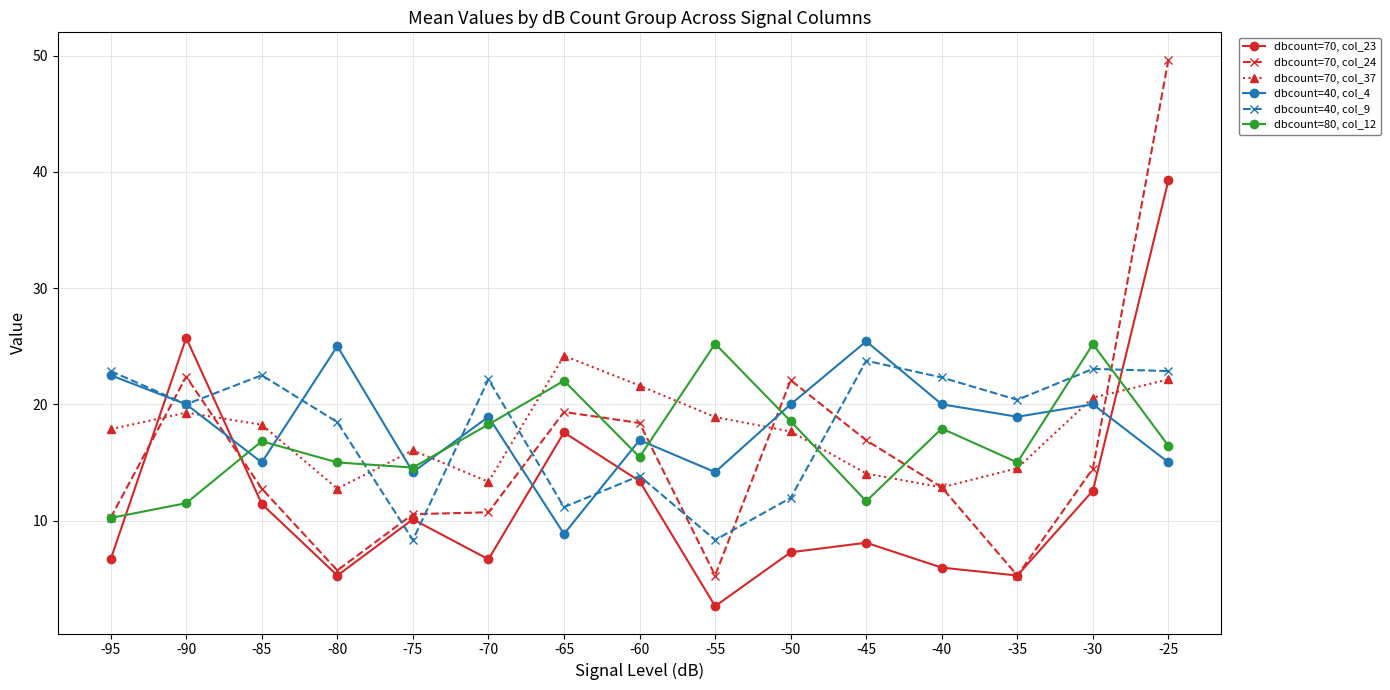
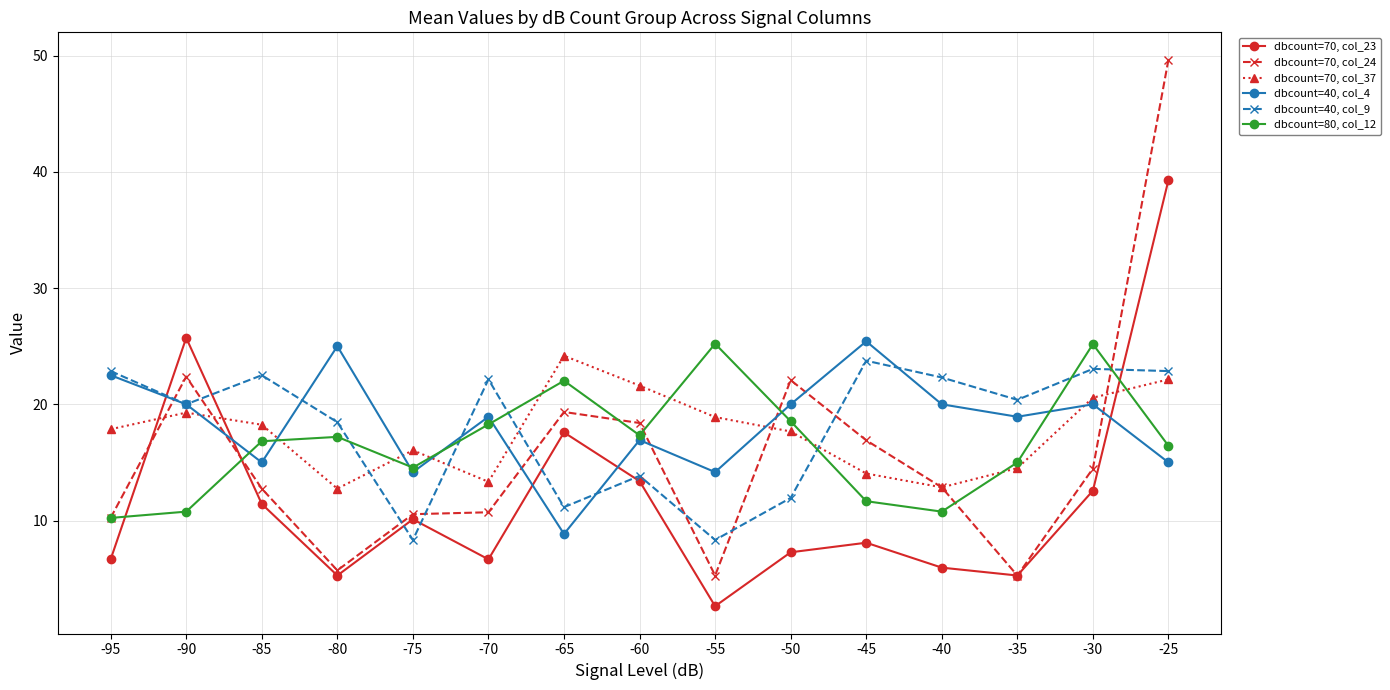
dbcount=80, col_12, -90: 11.5 -> 10.8
dbcount=80, col_12, -80: 15.0 -> 17.2
dbcount=80, col_12, -60: 15.5 -> 17.3
dbcount=80, col_12, -40: 17.9 -> 10.8
